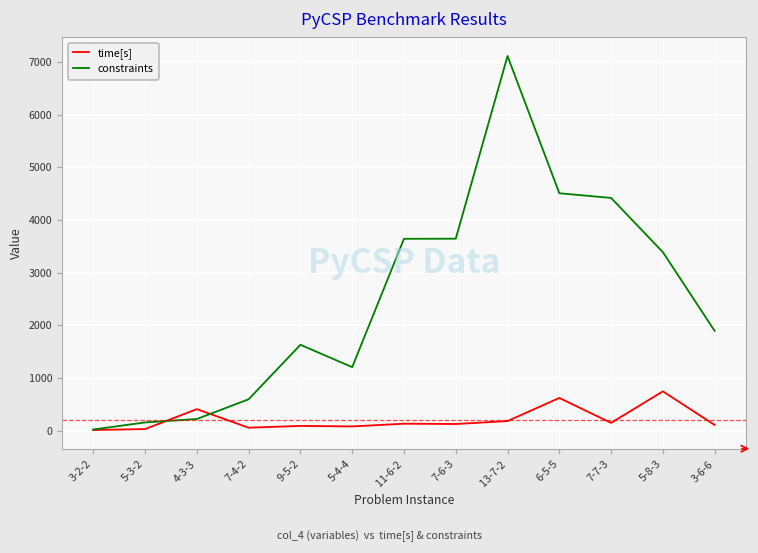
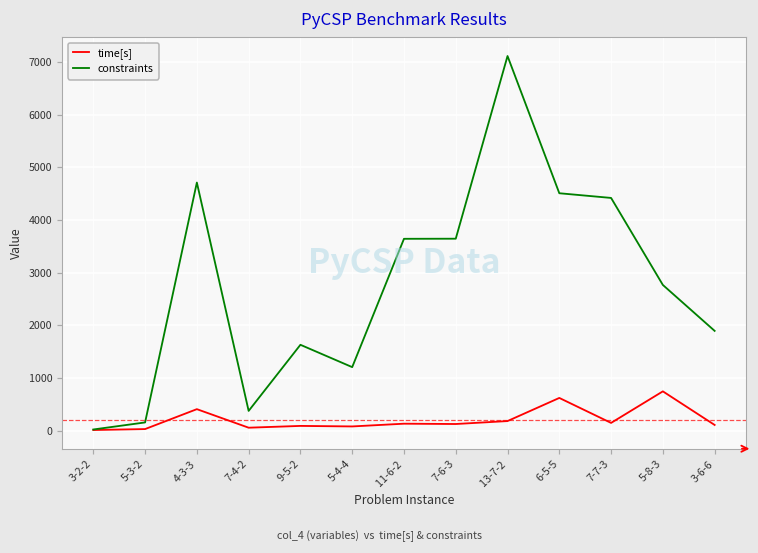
constraints, 4-3-3: 200 -> 4700
constraints, 7-4-2: 600 -> 400
constraints, 5-8-3: 3400 -> 2800
